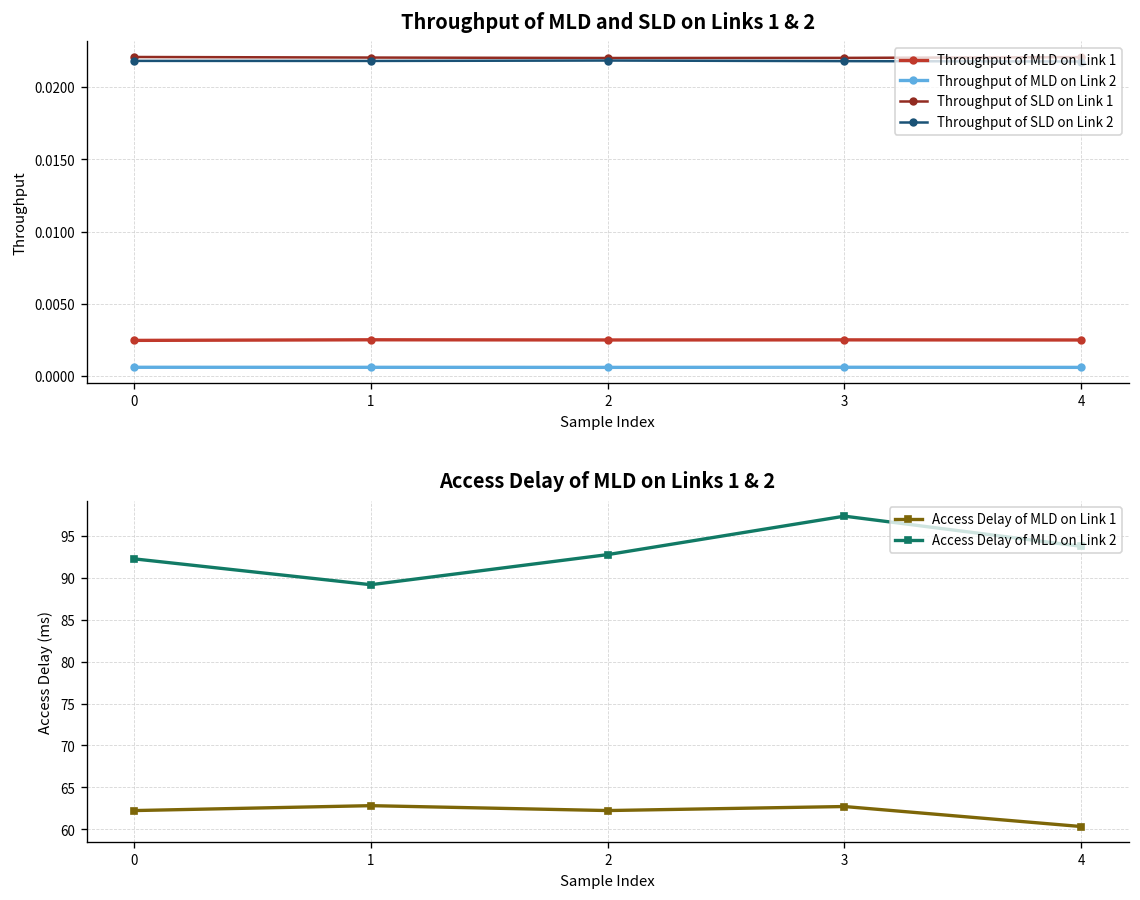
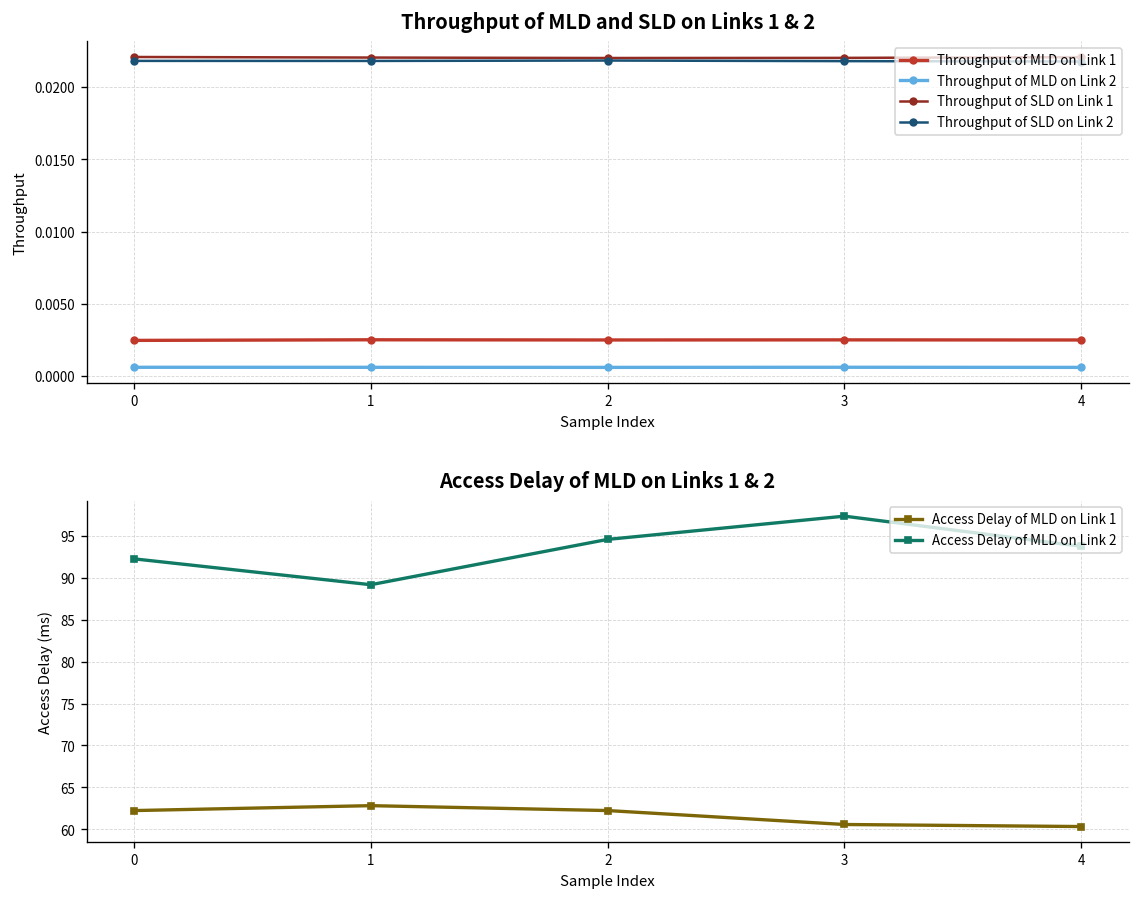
Access Delay of MLD on Links 1 & 2, Access Delay of MLD on Link 2, 2: 93 -> 95
Access Delay of MLD on Links 1 & 2, Access Delay of MLD on Link 1, 3: 63 -> 61
